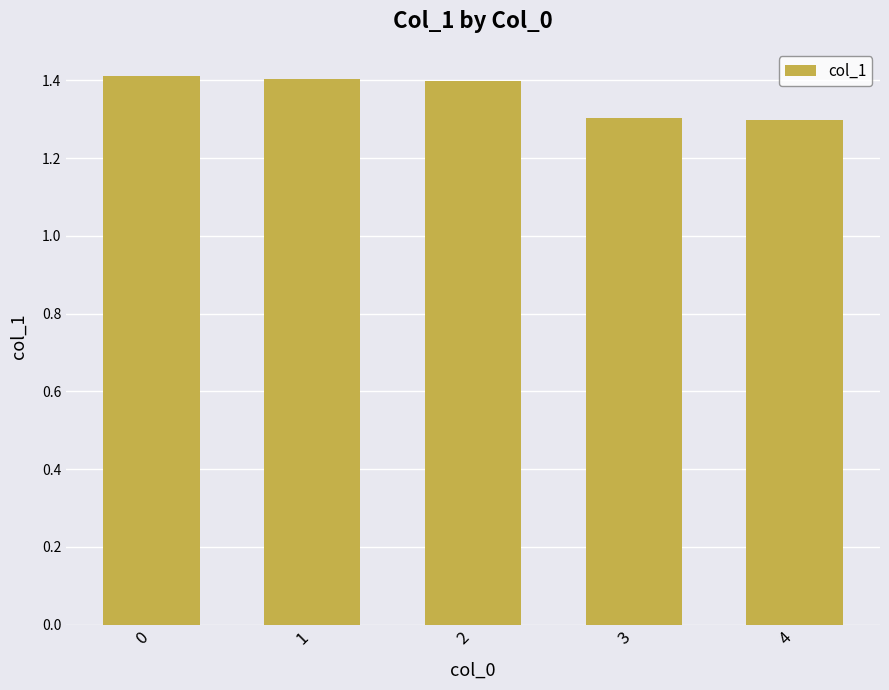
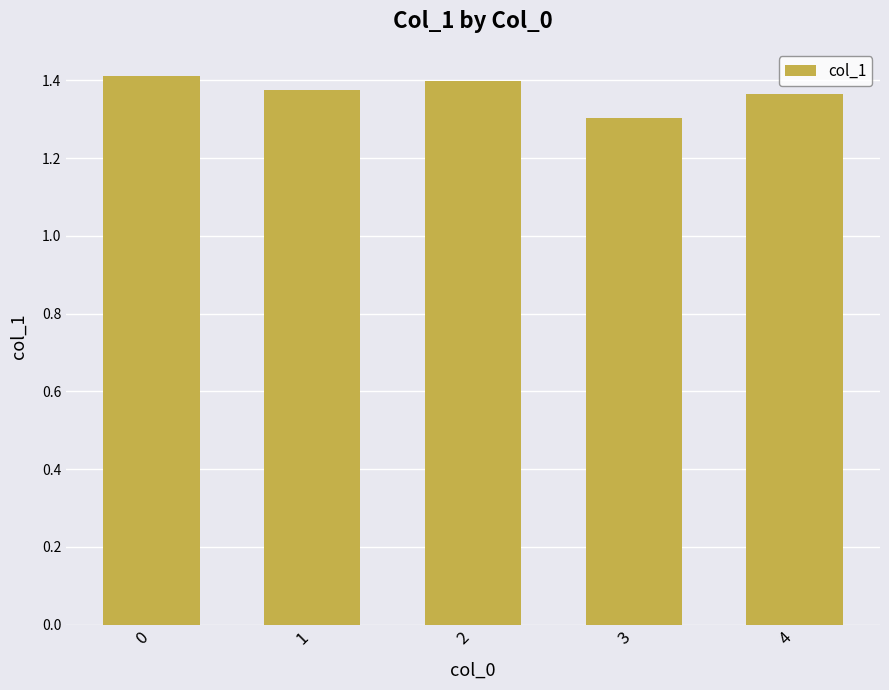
1: 1.40 -> 1.38
4: 1.30 -> 1.36
